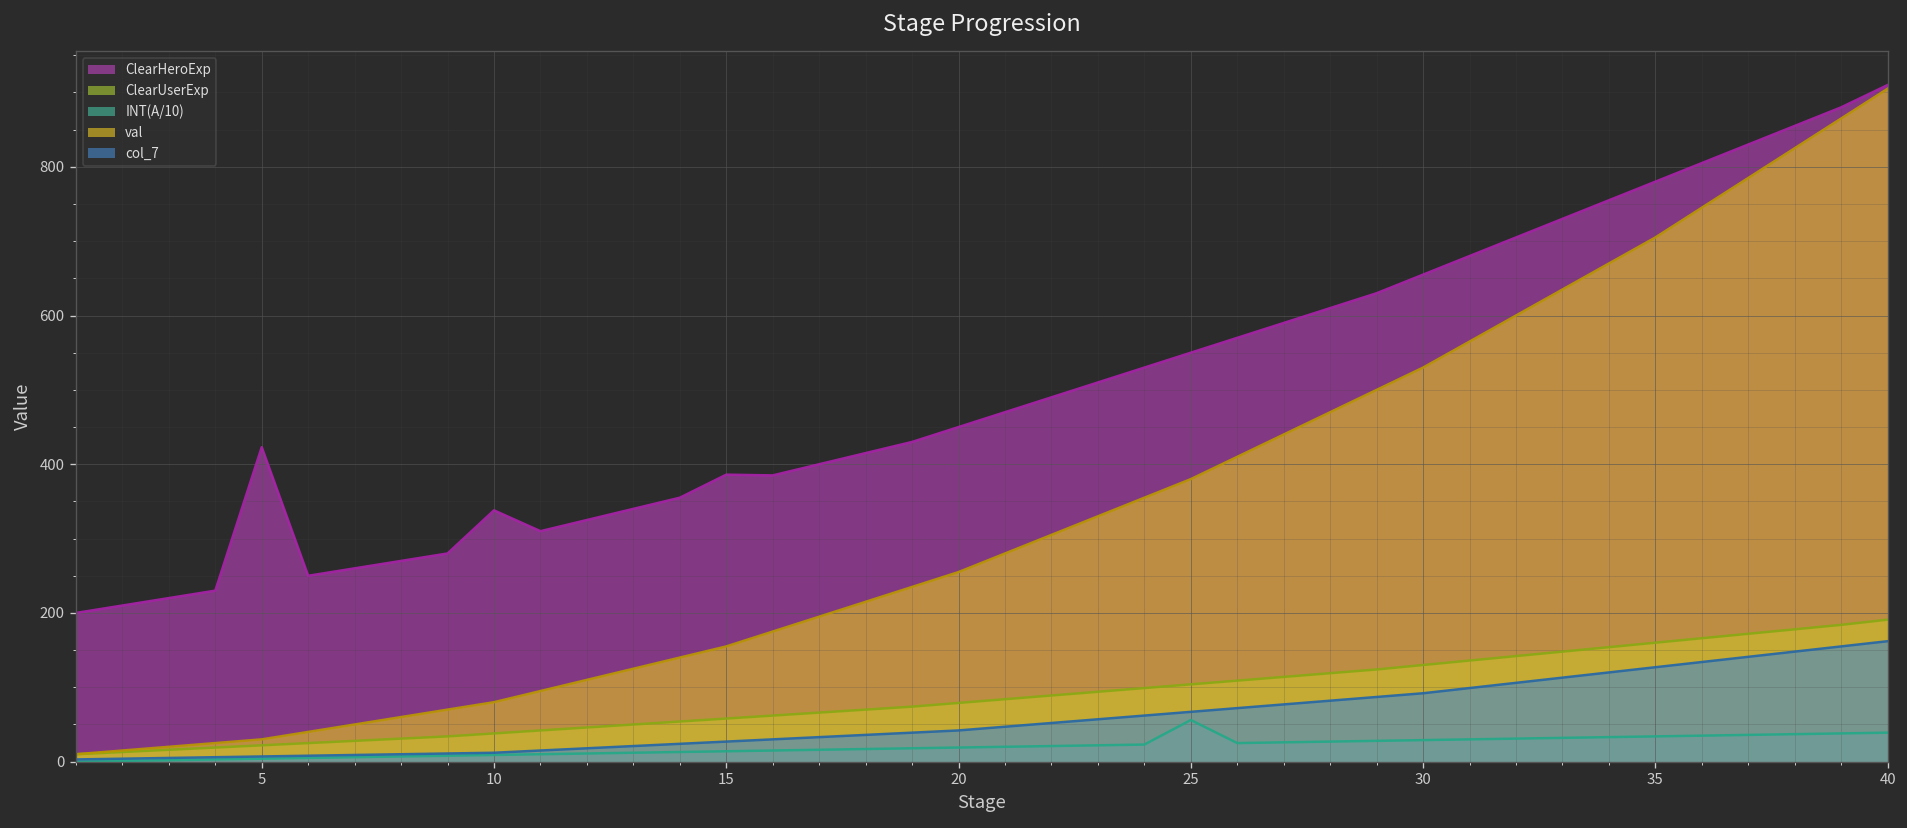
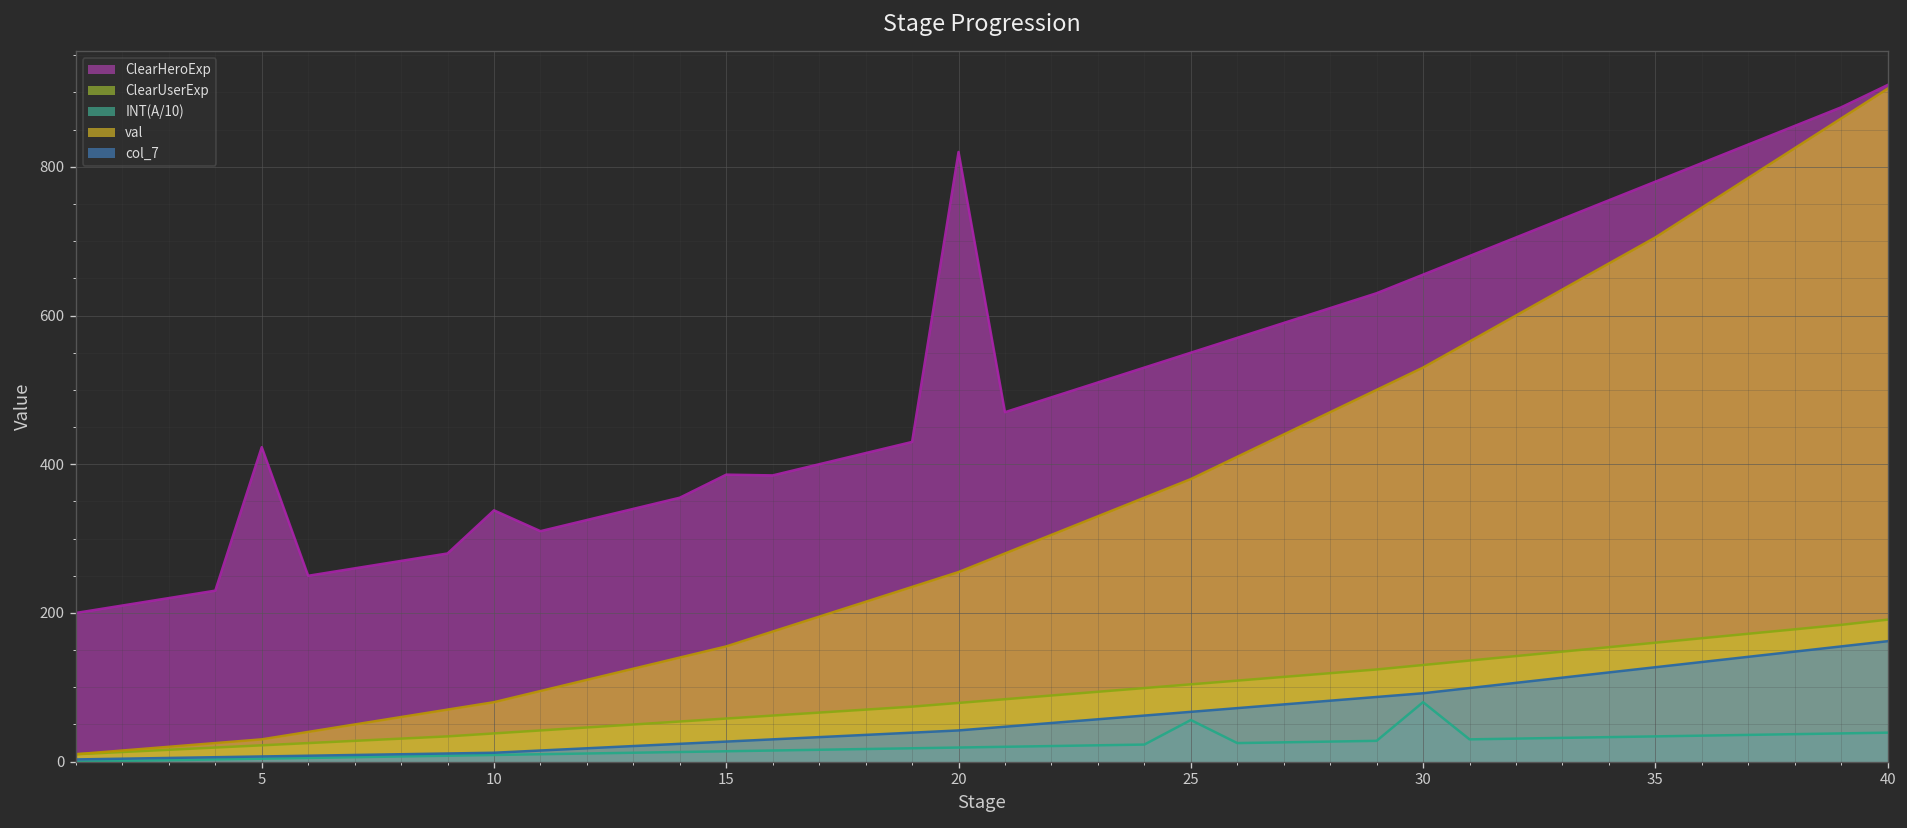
ClearHeroExp, 20: 450 -> 820
INT(A/10), 30: 30 -> 80
